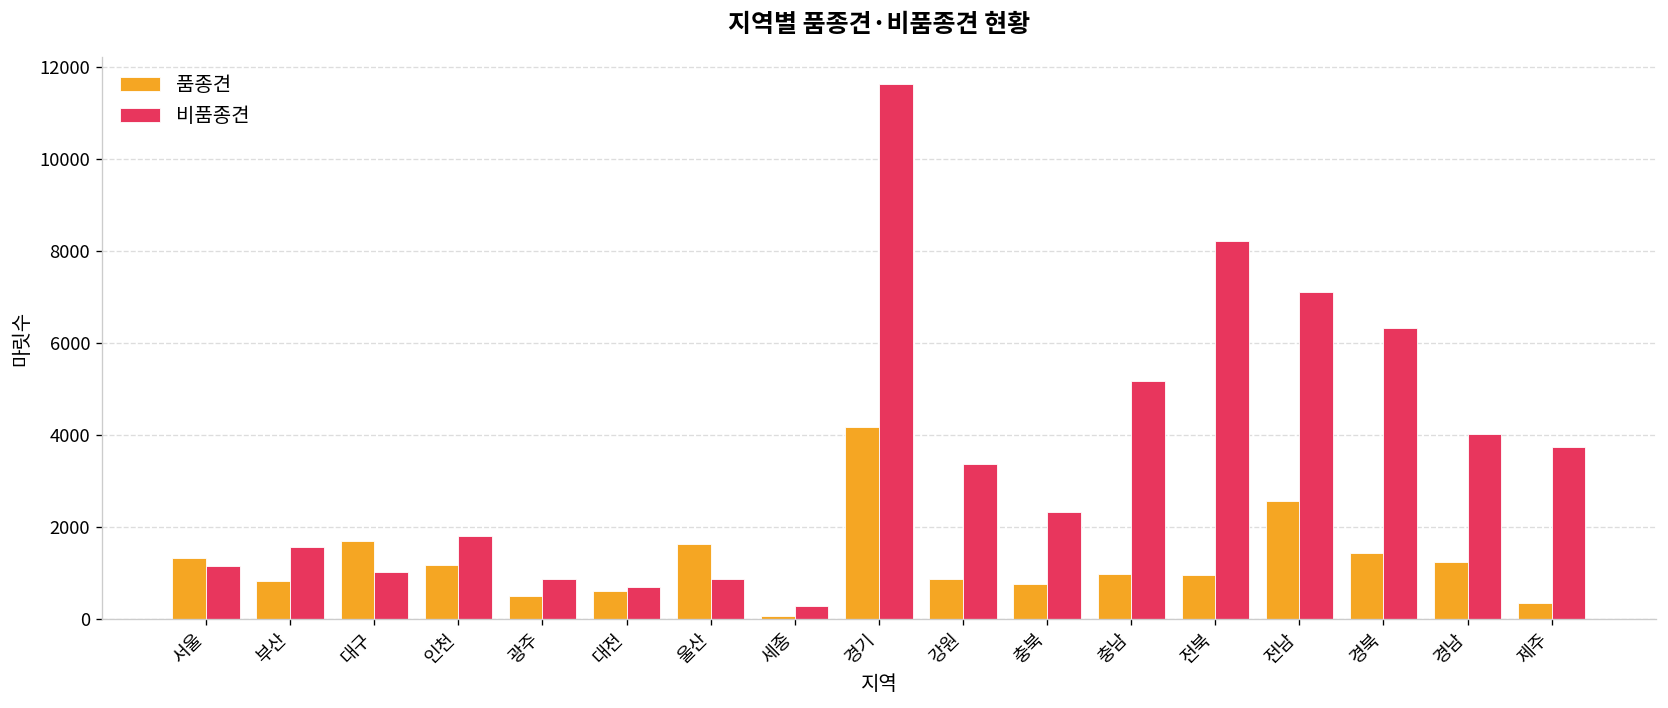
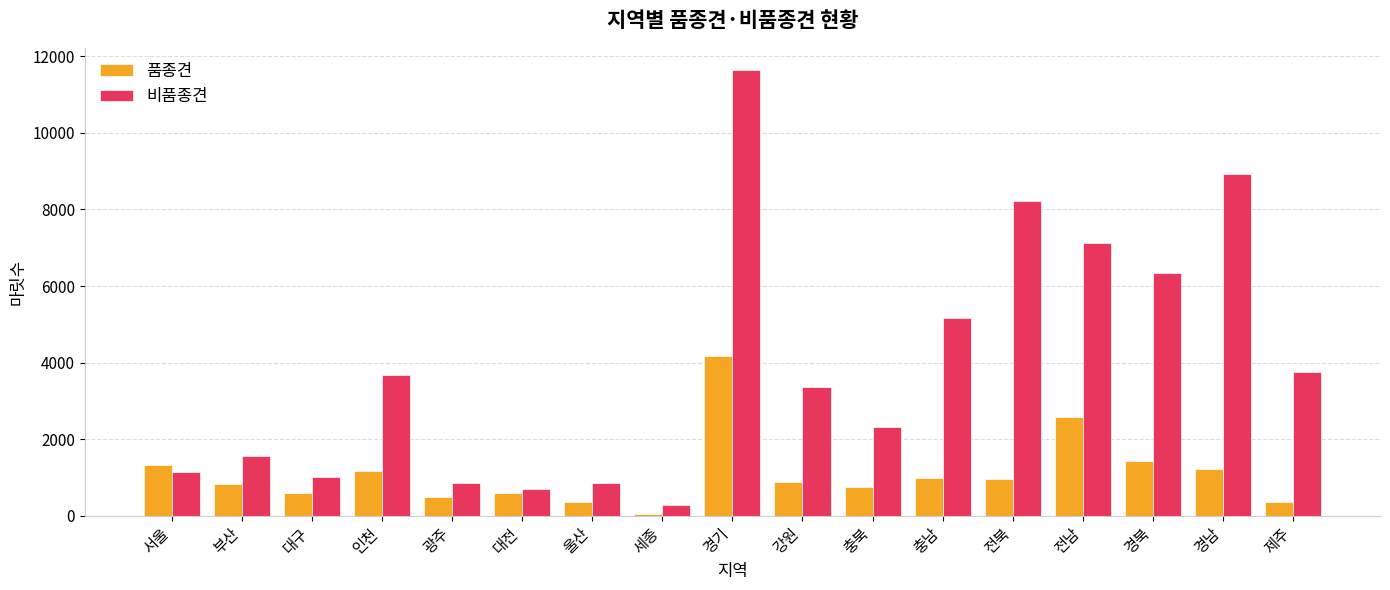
품종견, 대구: 1700 -> 600
비품종견, 인천: 1800 -> 3700
품종견, 울산: 1600 -> 400
비품종견, 경남: 4000 -> 8900
